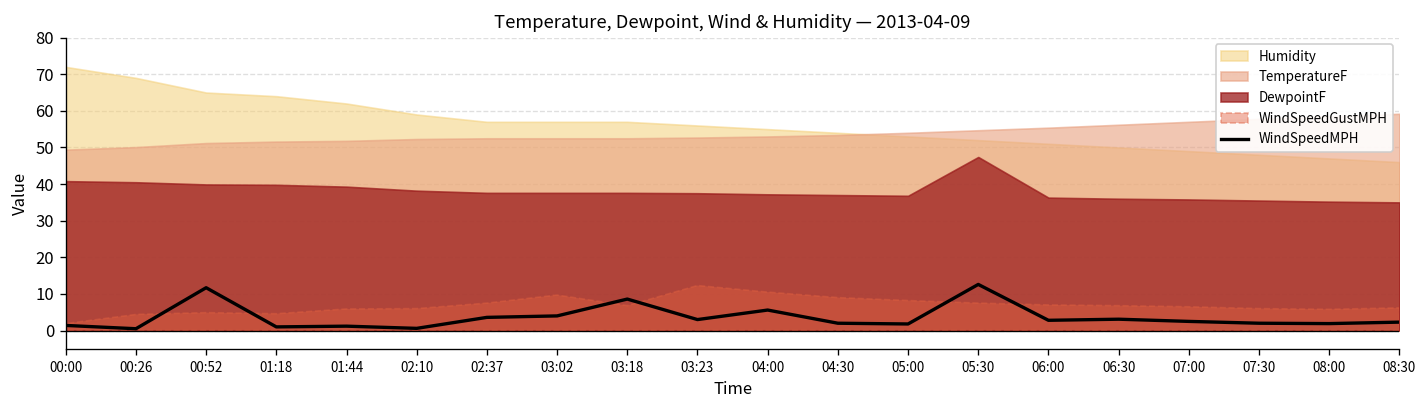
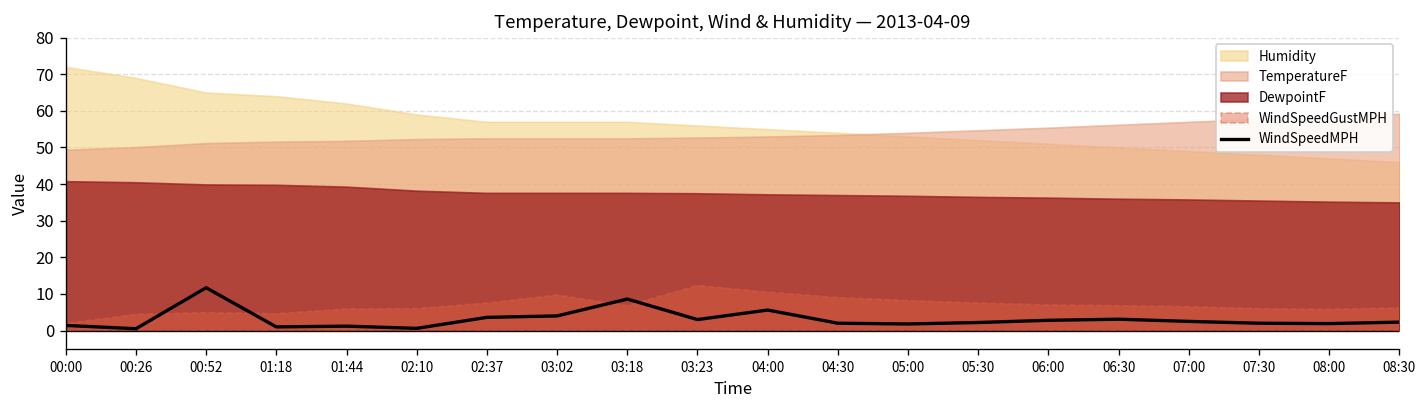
WindSpeedMPH, 05:30: 13 -> 2
DewpointF, 05:30: 47 -> 37
